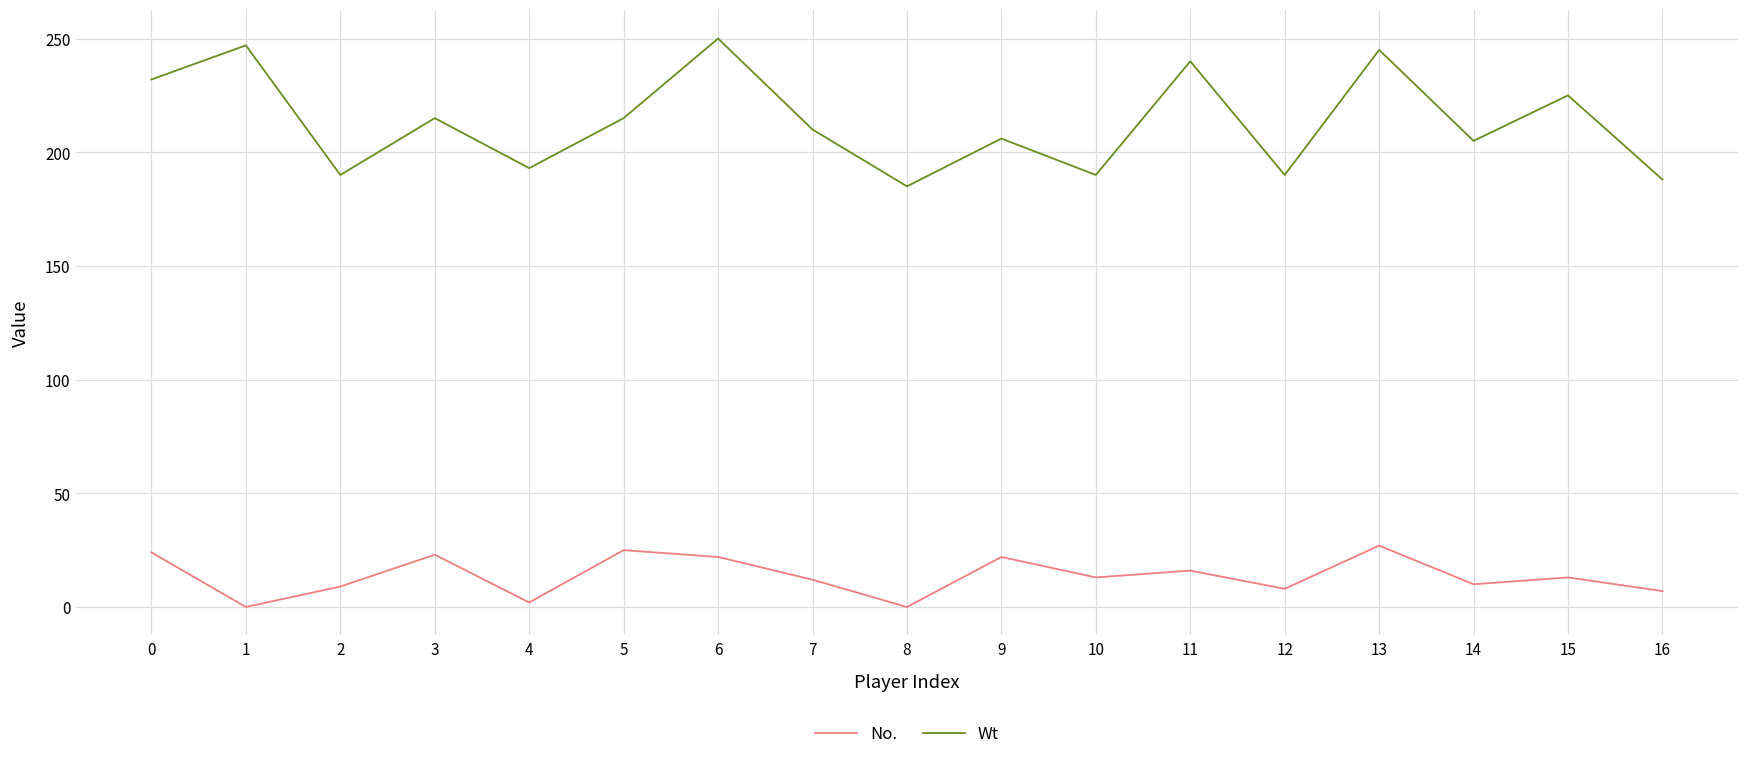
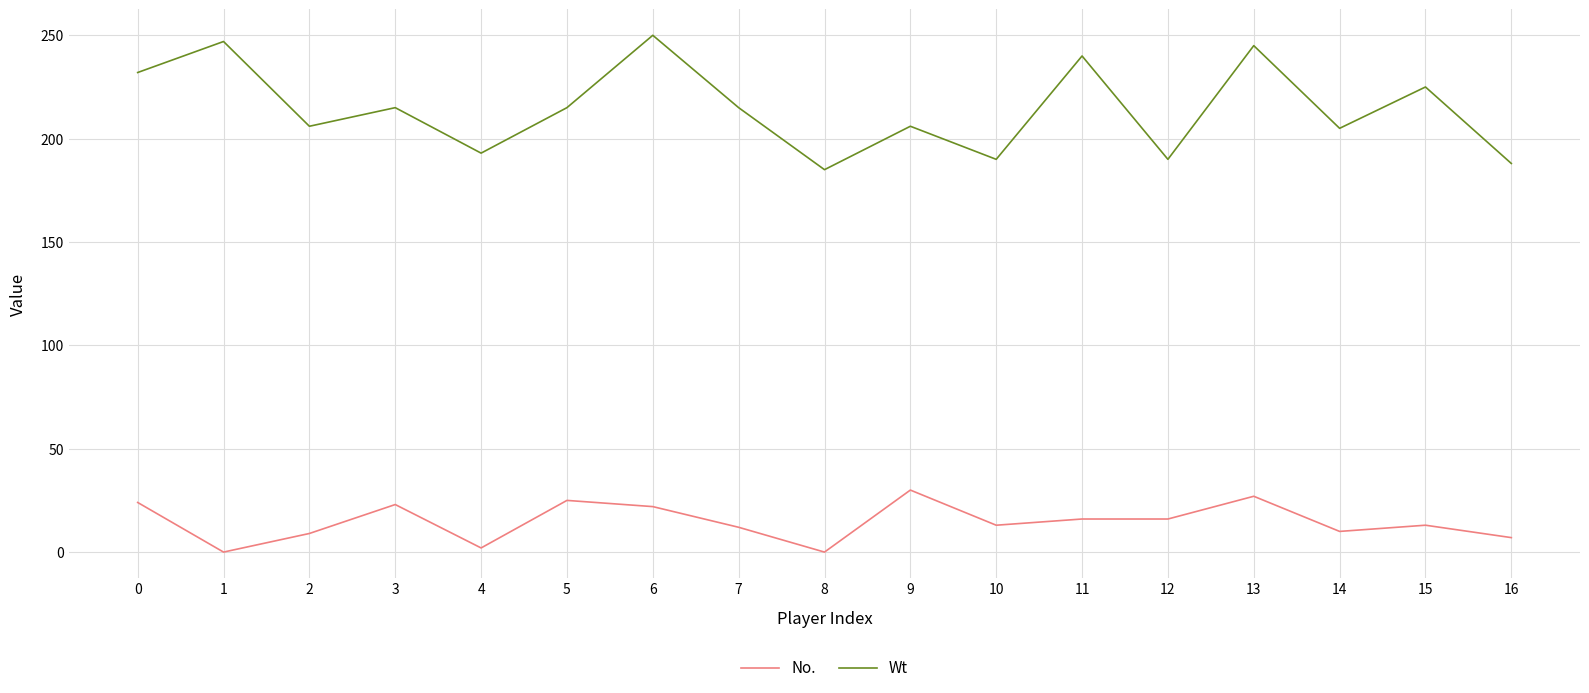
Wt, 2: 190 -> 206
Wt, 7: 210 -> 215
No., 9: 22 -> 30
No., 12: 8 -> 16
